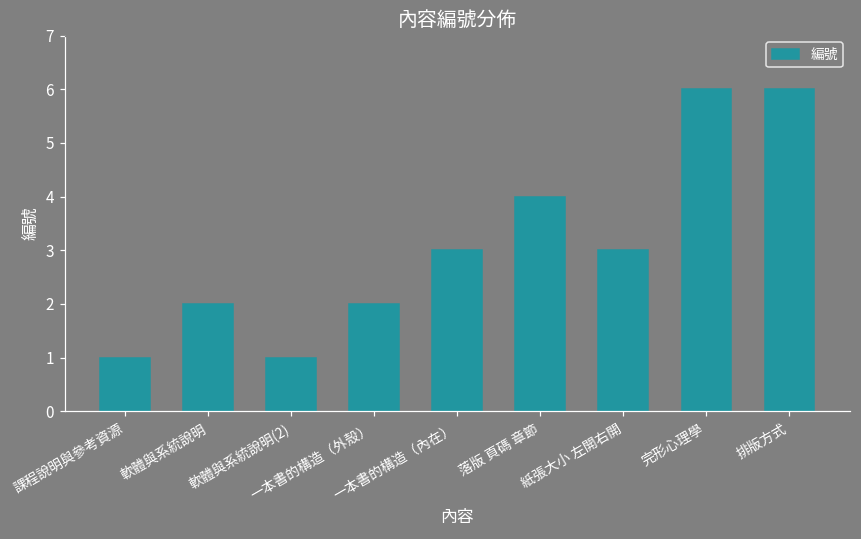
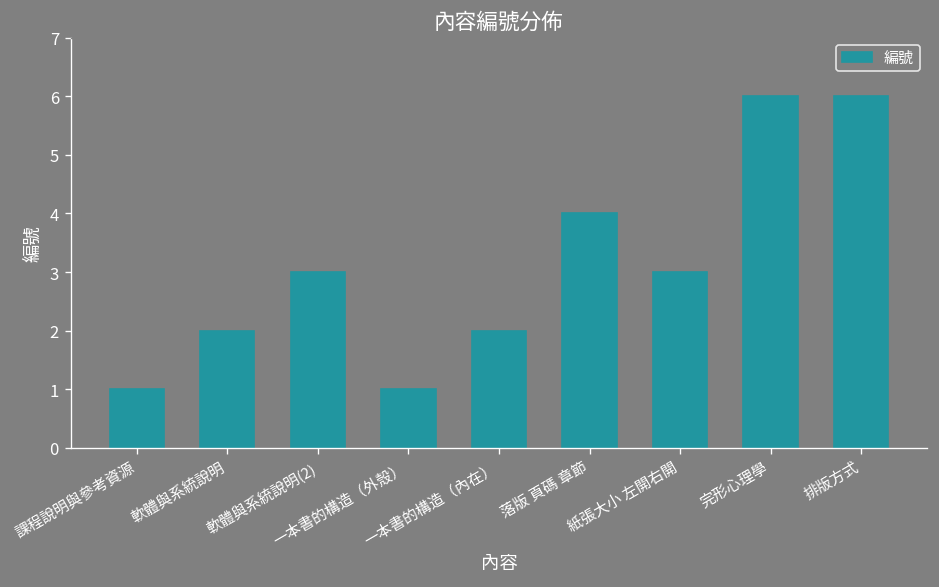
軟體與系統說明(2): 1 -> 3
一本書的構造（外殼）: 2 -> 1
一本書的構造（內在）: 3 -> 2
